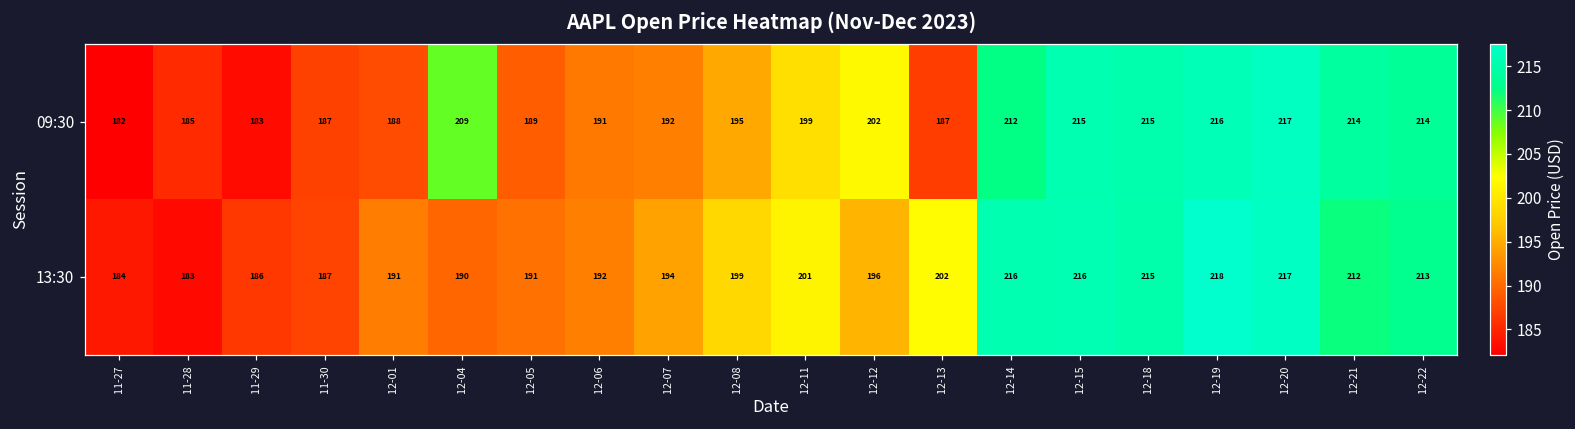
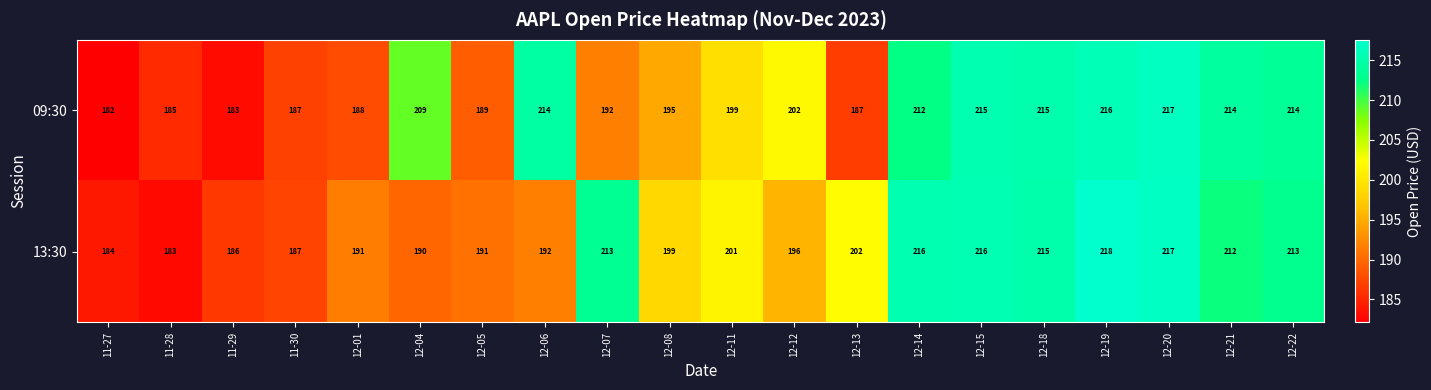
09:30, 12-06: 191 -> 214
13:30, 12-07: 194 -> 213
